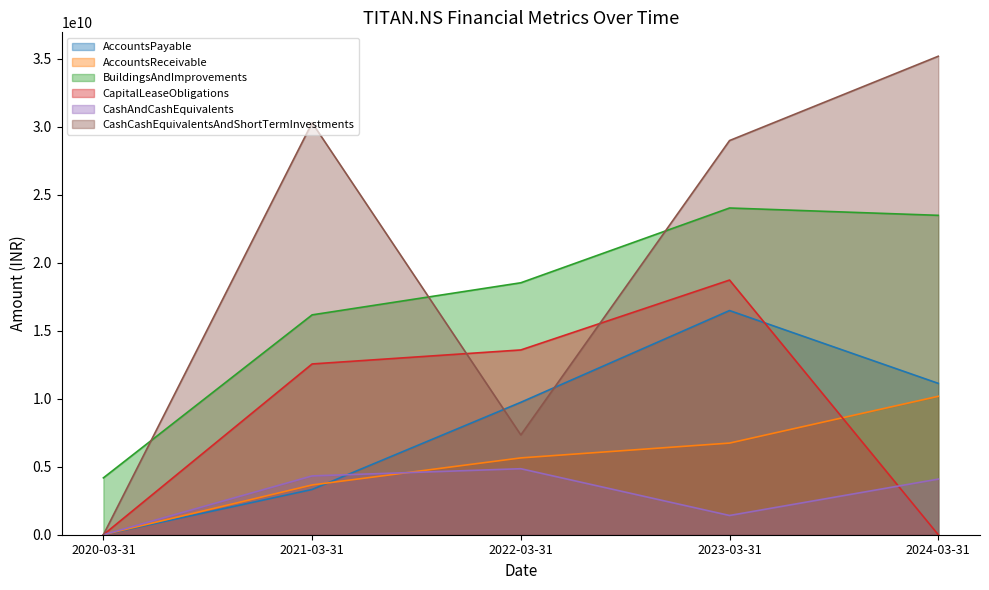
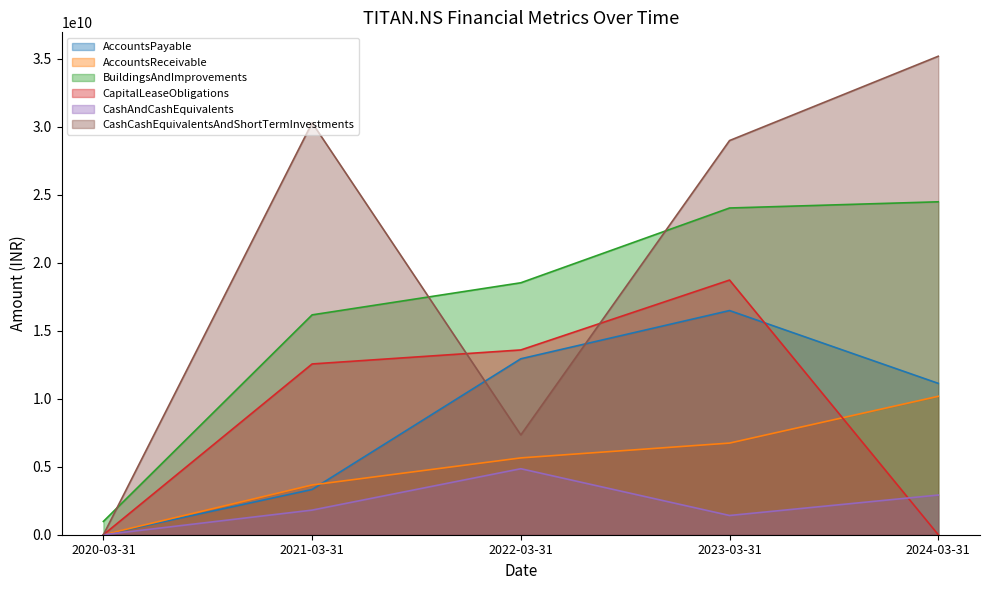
BuildingsAndImprovements, 2020-03-31: 4200000000 -> 1000000000
CashAndCashEquivalents, 2021-03-31: 4300000000 -> 1800000000
AccountsPayable, 2022-03-31: 9700000000 -> 12900000000
BuildingsAndImprovements, 2024-03-31: 23500000000 -> 24500000000
CashAndCashEquivalents, 2024-03-31: 4100000000 -> 2900000000
